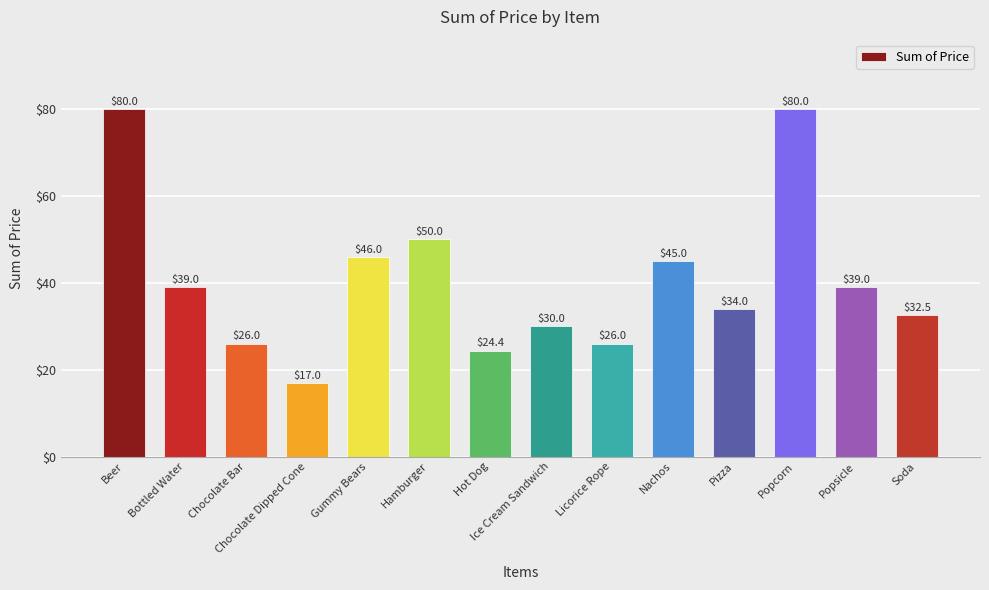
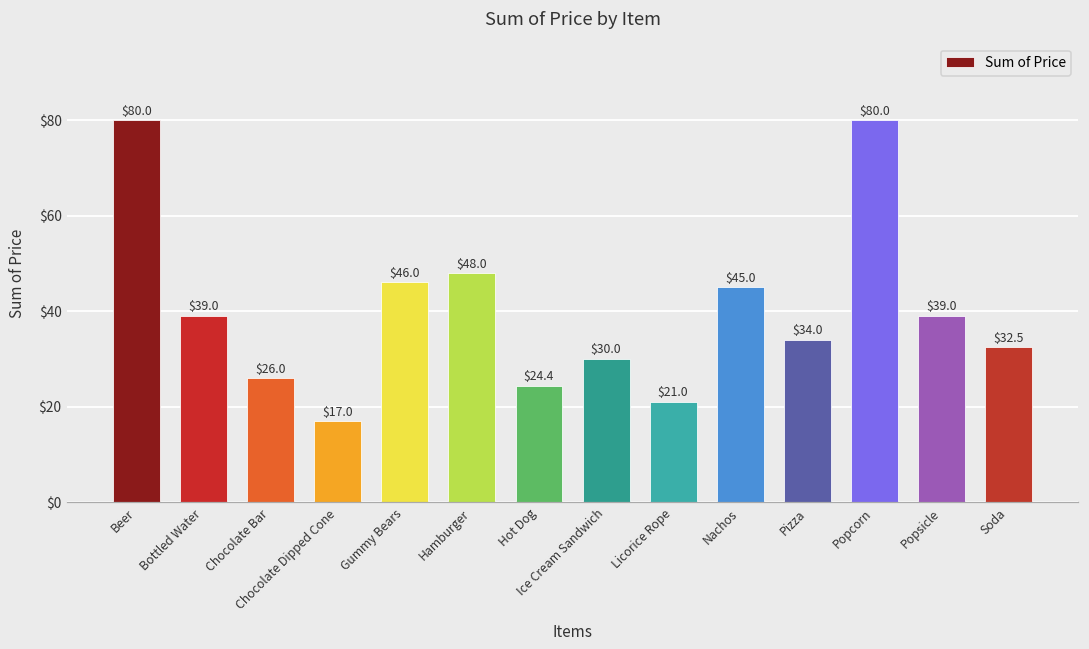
Hamburger: $50.0 -> $48.0
Licorice Rope: $26.0 -> $21.0
